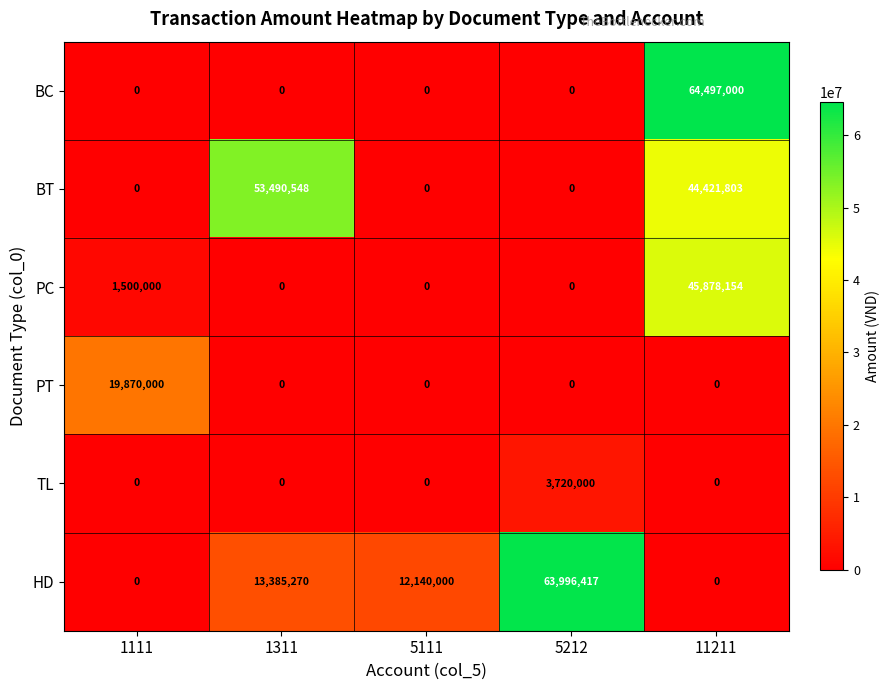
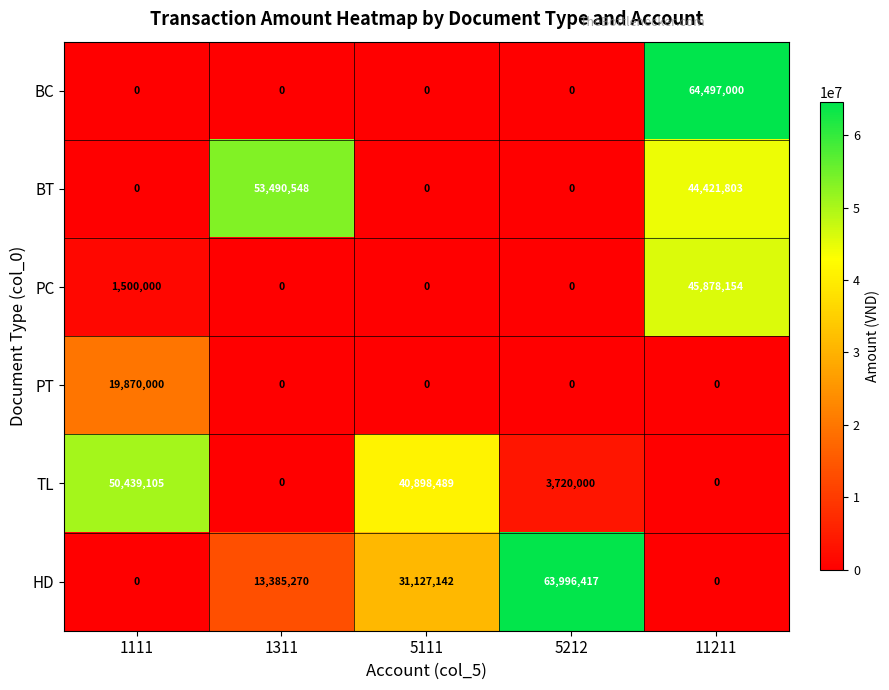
TL, 1111: 0 -> 50,439,105
TL, 5111: 0 -> 40,898,489
HD, 5111: 12,140,000 -> 31,127,142
